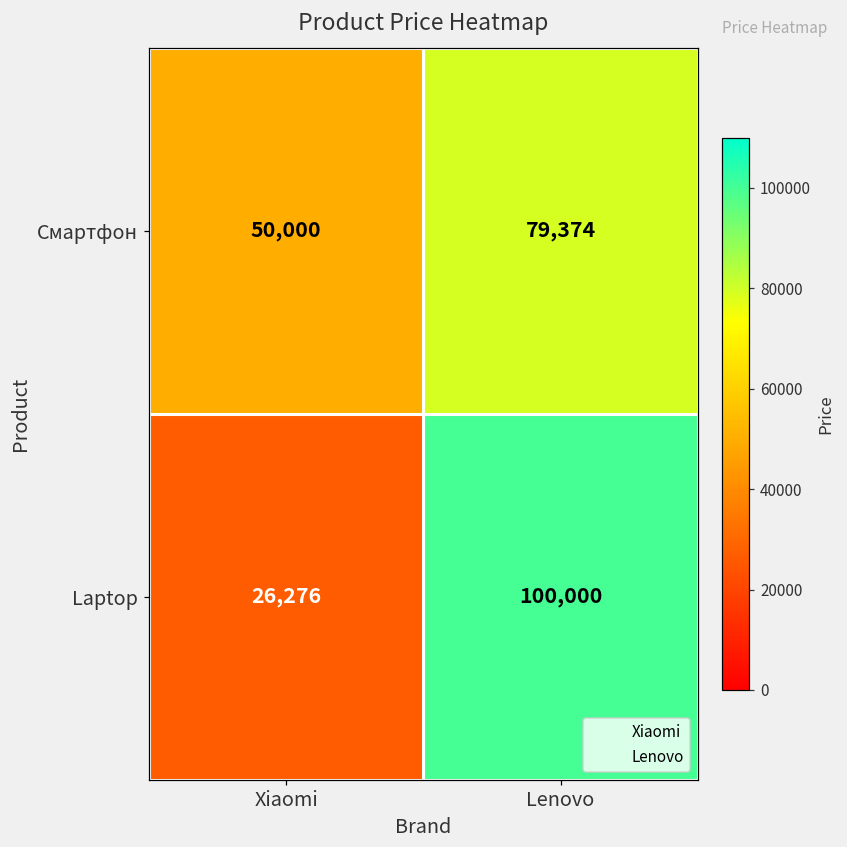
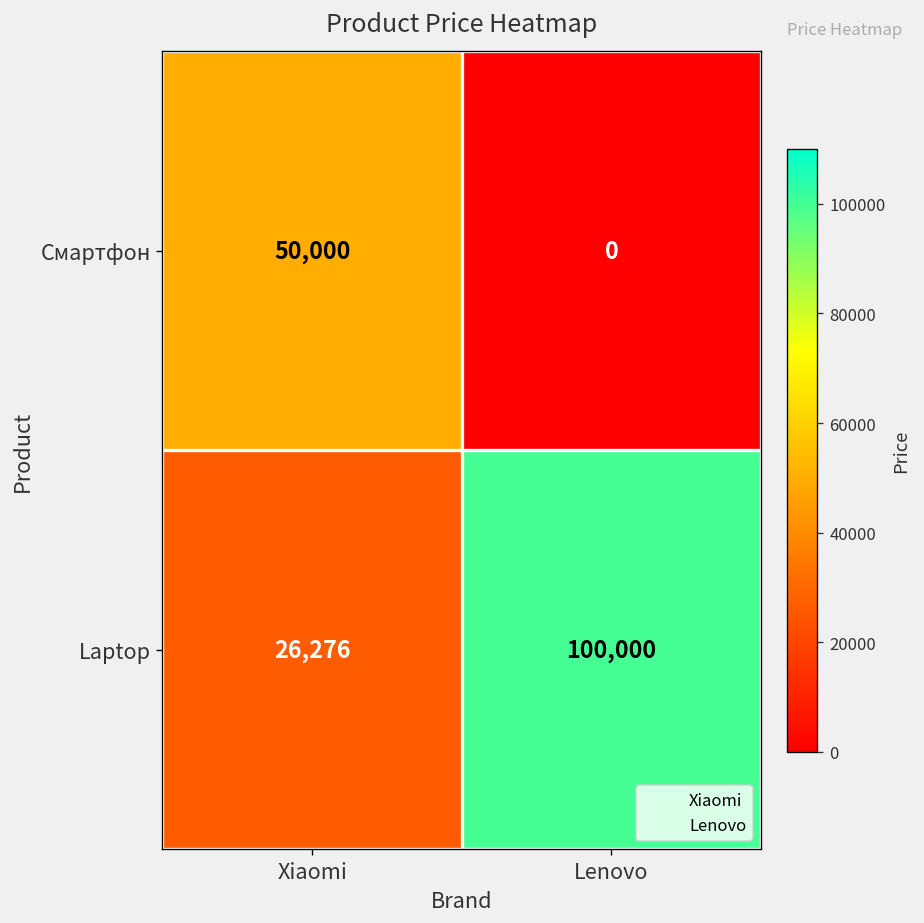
Смартфон, Lenovo: 79,374 -> 0
